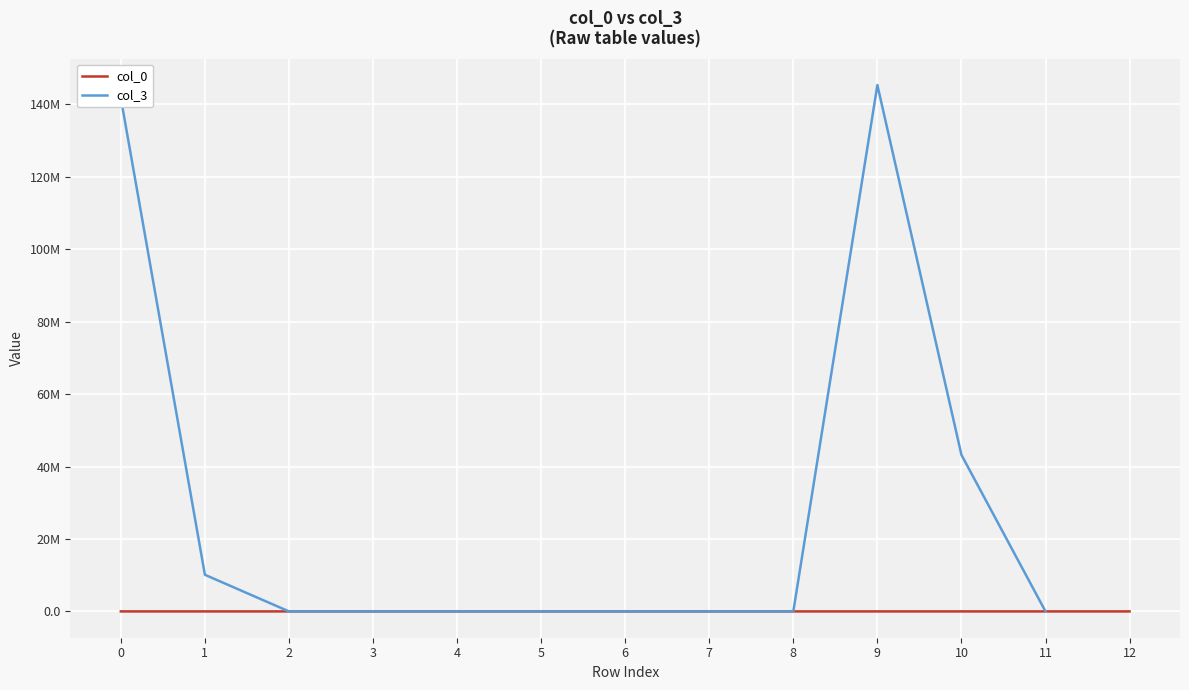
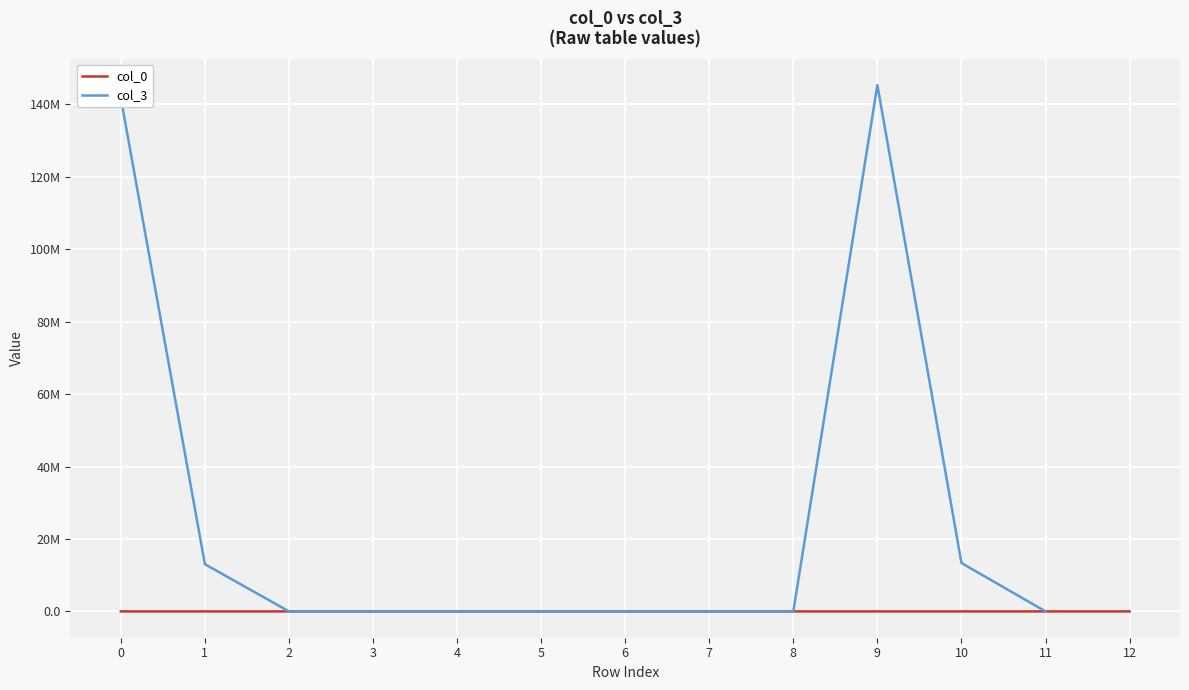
col_3, 1: 10000000 -> 13000000
col_3, 10: 43000000 -> 13000000
